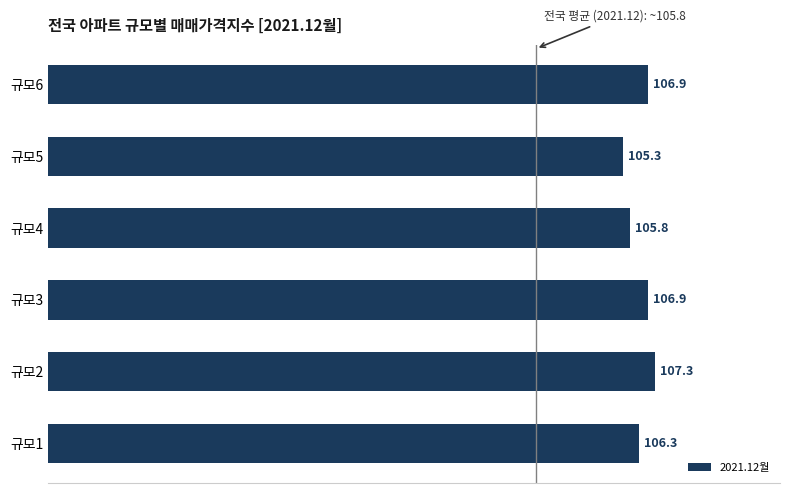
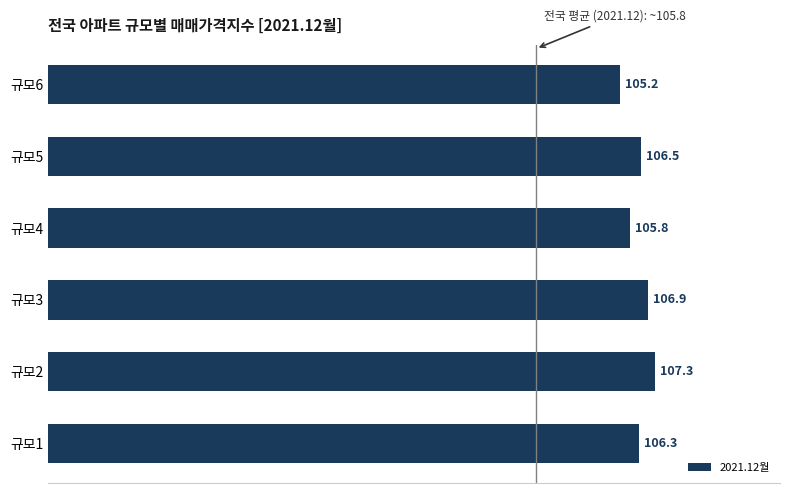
규모6: 106.9 -> 105.2
규모5: 105.3 -> 106.5
